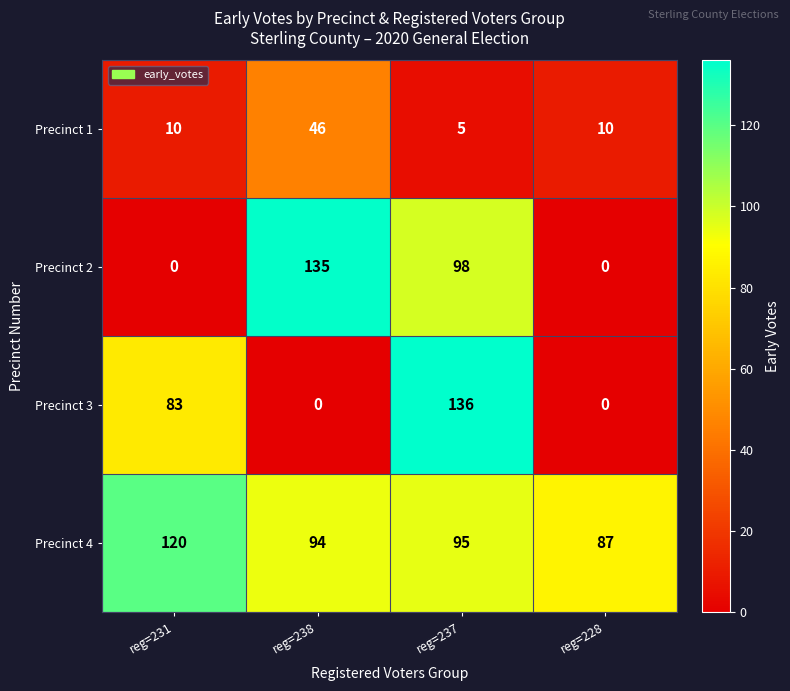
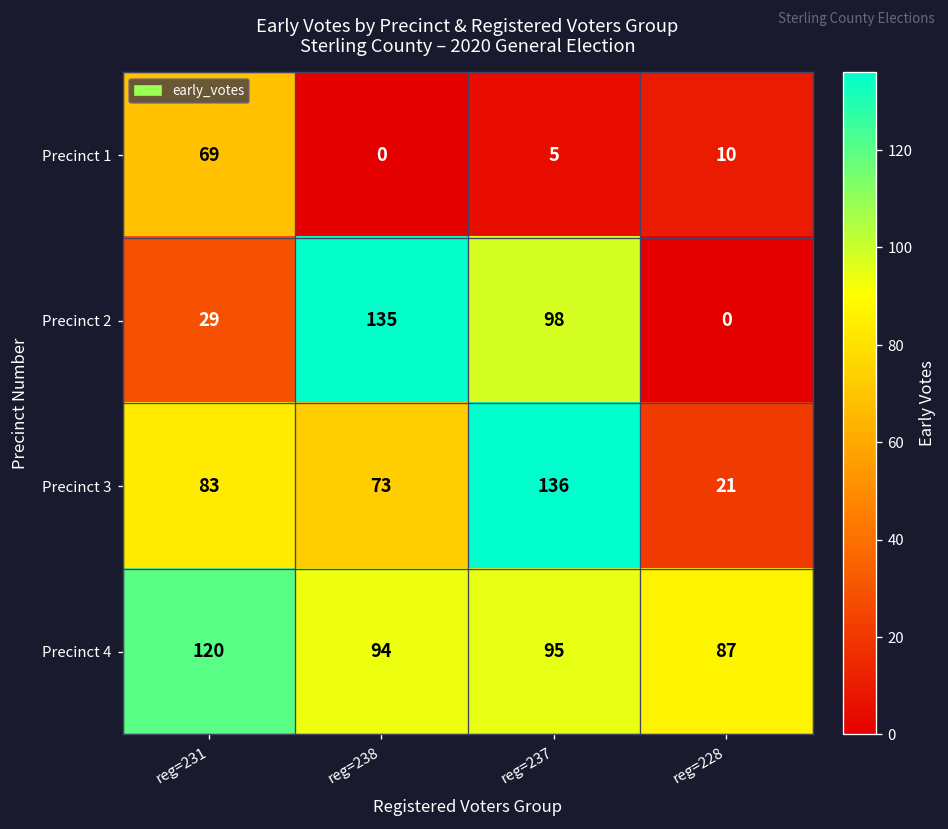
Precinct 1, reg=231: 10 -> 69
Precinct 1, reg=238: 46 -> 0
Precinct 2, reg=231: 0 -> 29
Precinct 3, reg=238: 0 -> 73
Precinct 3, reg=228: 0 -> 21
